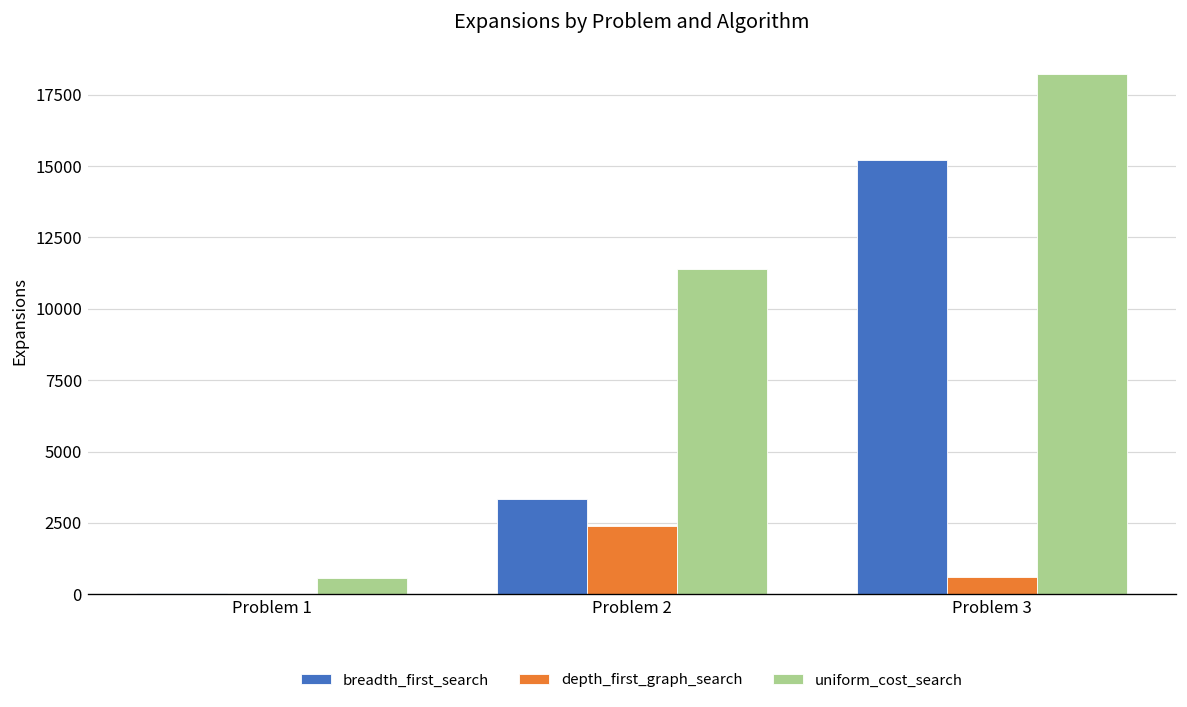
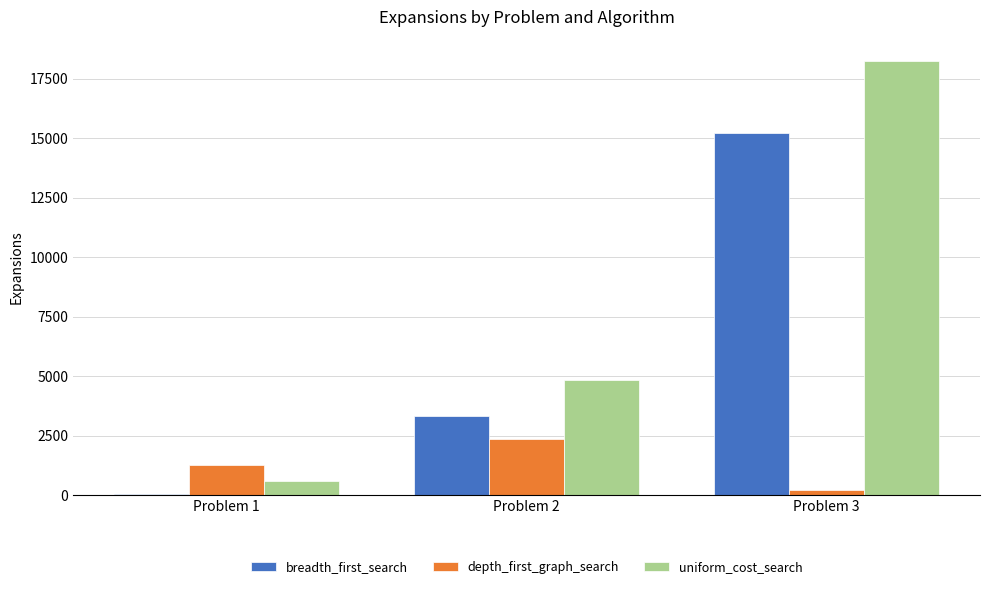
depth_first_graph_search, Problem 1: 0 -> 1300
uniform_cost_search, Problem 2: 11400 -> 4900
depth_first_graph_search, Problem 3: 600 -> 200
